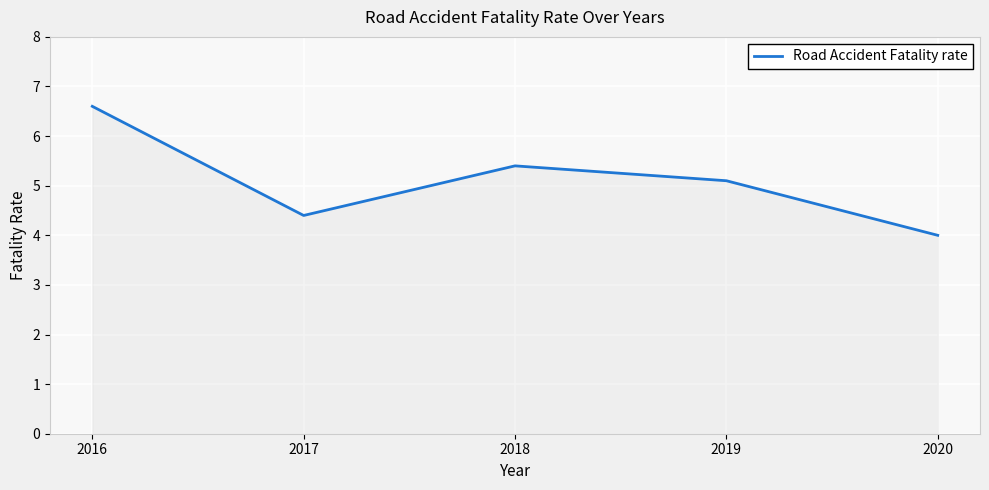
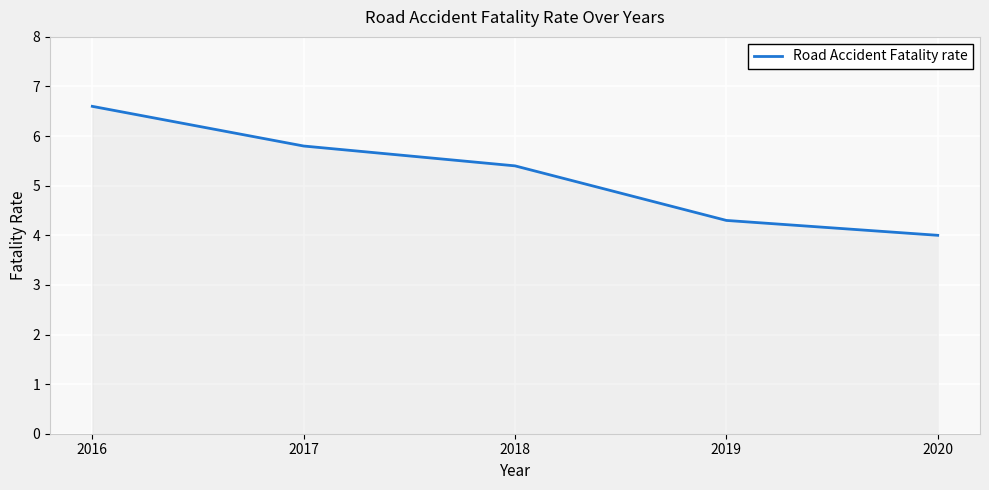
2017: 4.4 -> 5.8
2019: 5.1 -> 4.3
